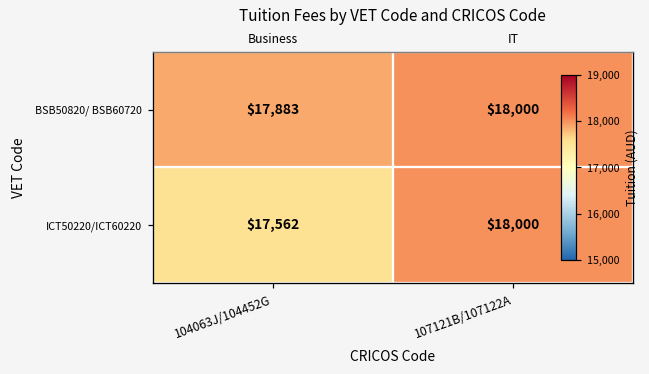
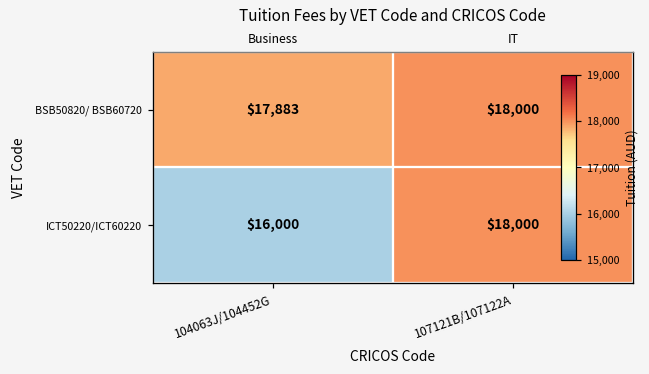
ICT50220/ICT60220, 104063J/104452G: $17,562 -> $16,000
